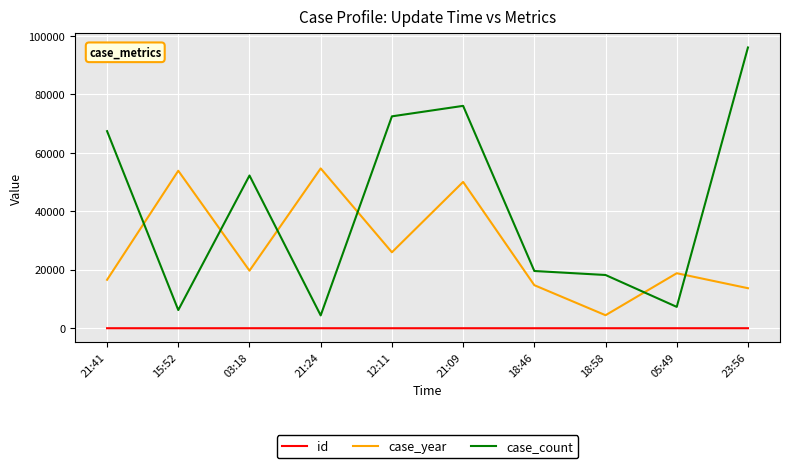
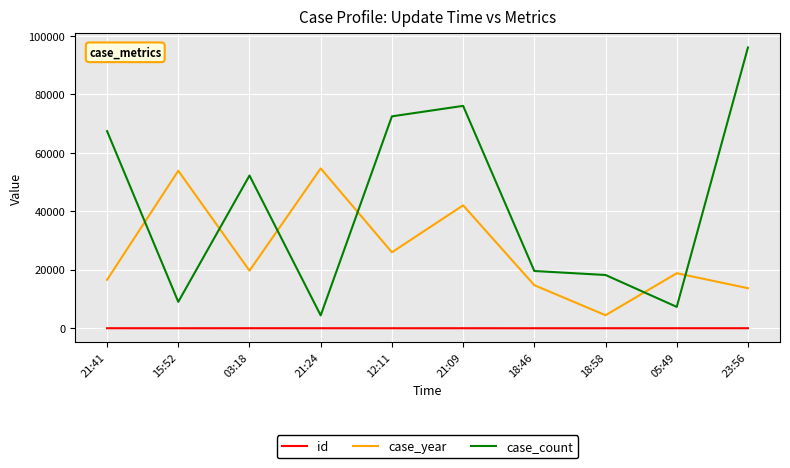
case_count, 15:52: 6000 -> 9000
case_year, 21:09: 50000 -> 42000
